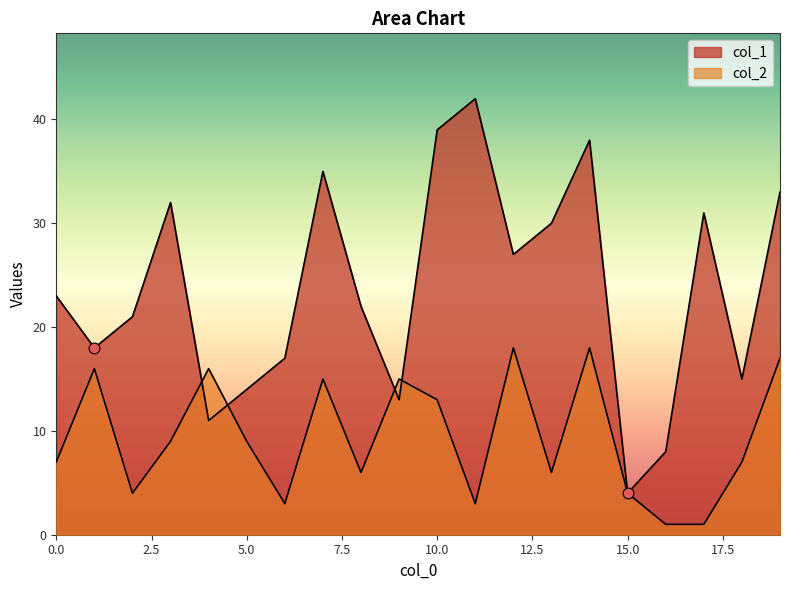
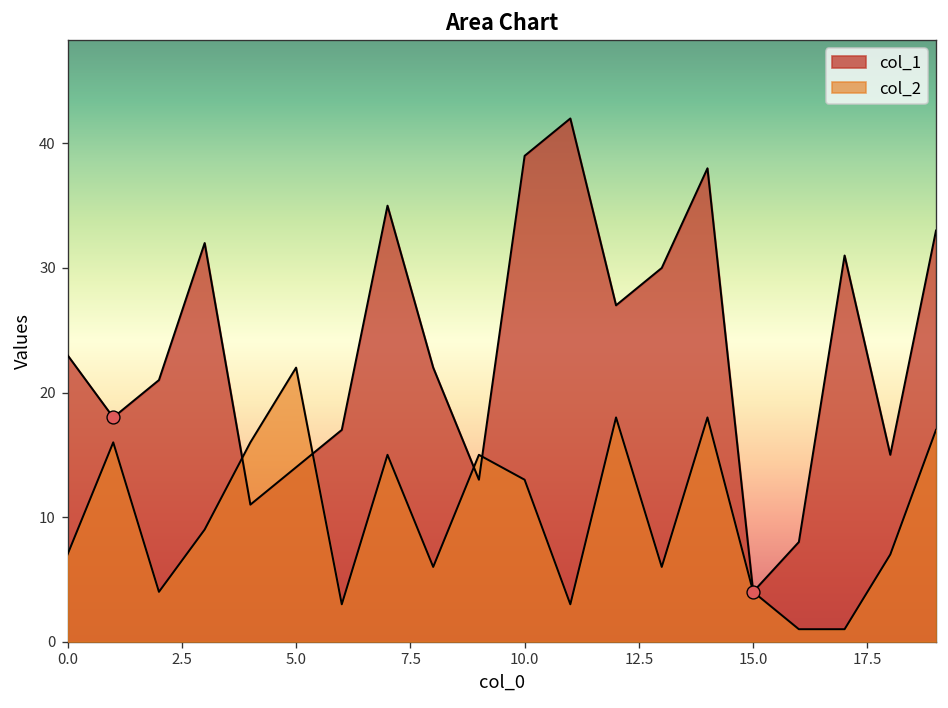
col_2, 5.0: 9 -> 22
